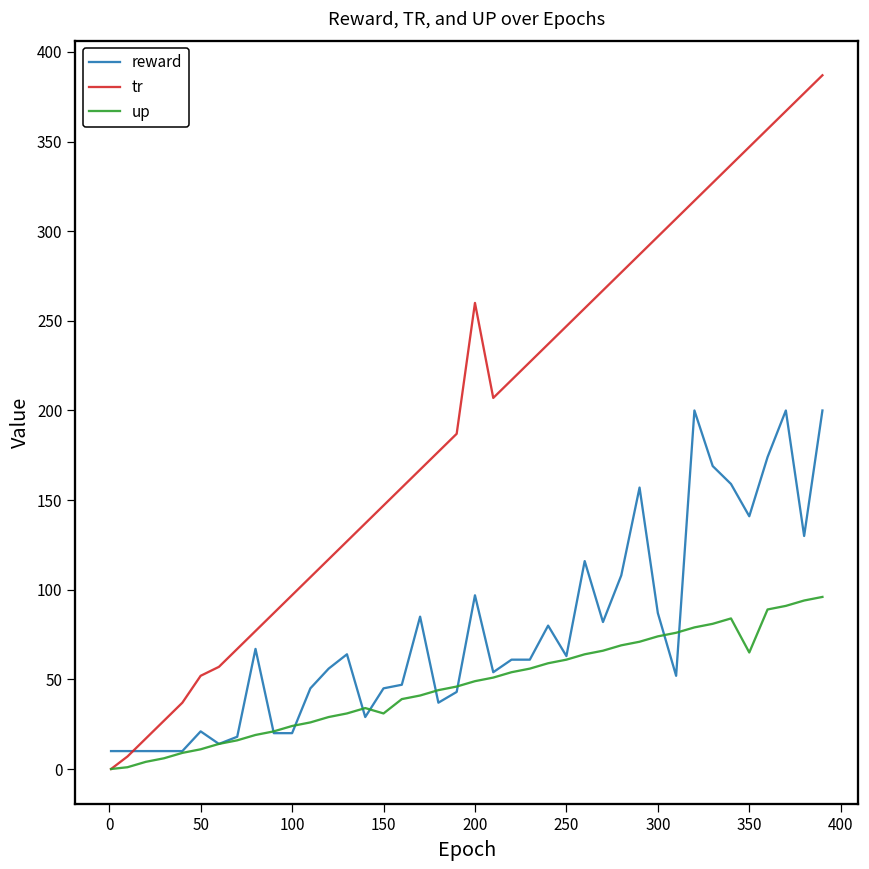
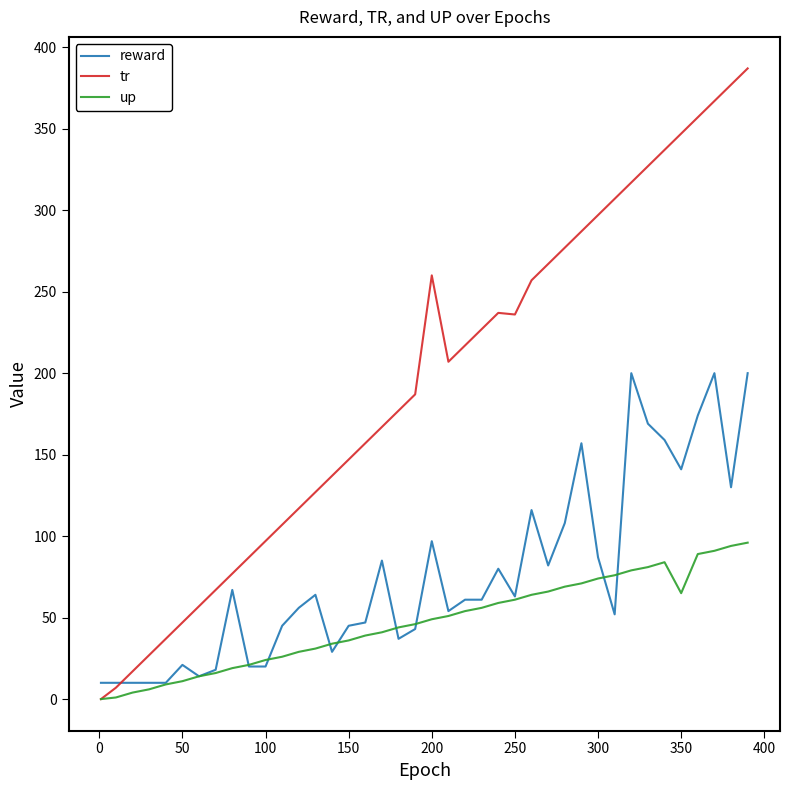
tr, 50: 52 -> 47
up, 150: 31 -> 36
tr, 250: 247 -> 236
